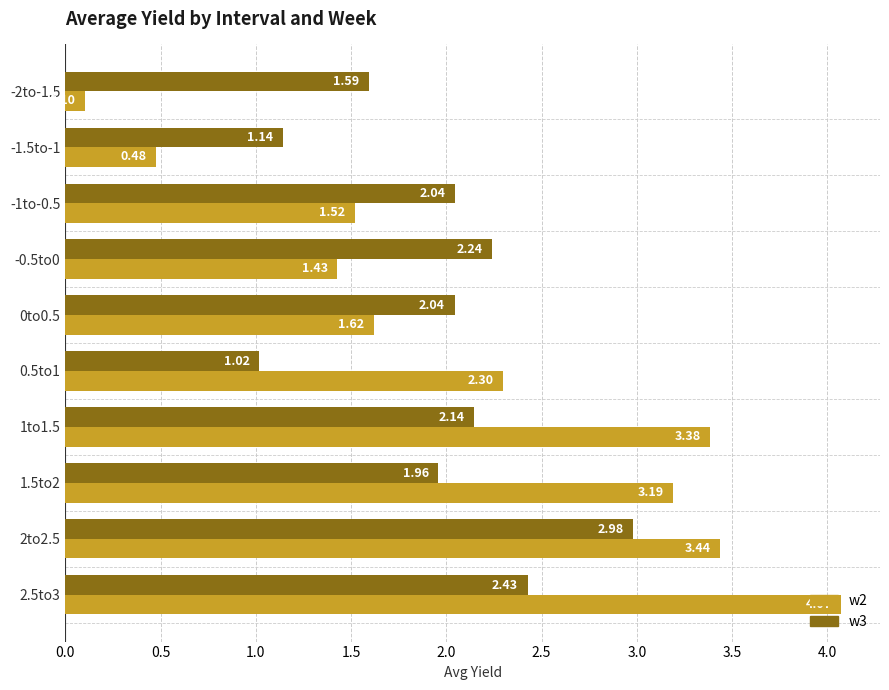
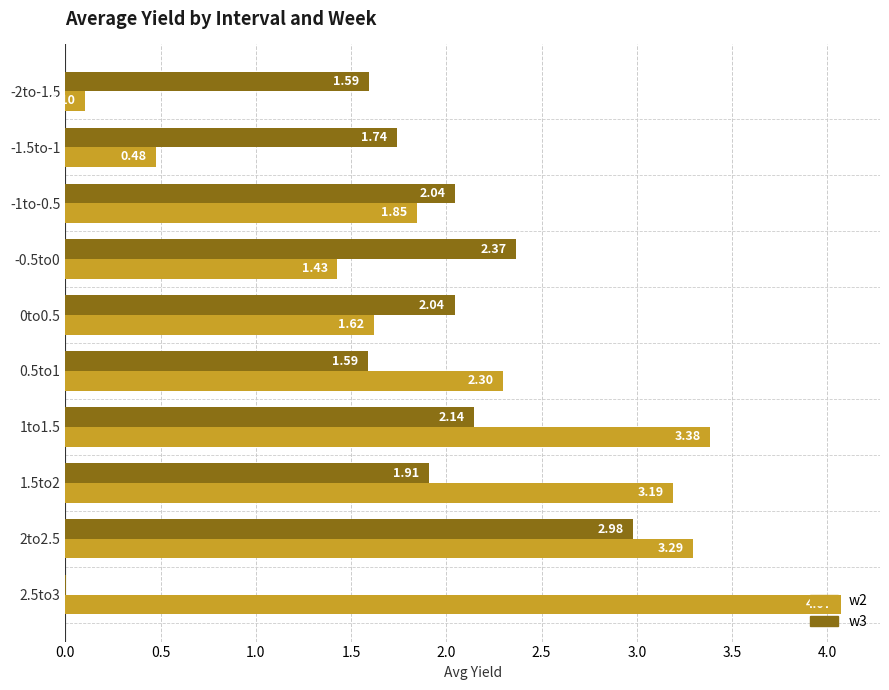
w3, -1.5to-1: 1.14 -> 1.74
w2, -1to-0.5: 1.52 -> 1.85
w3, -0.5to0: 2.24 -> 2.37
w3, 0.5to1: 1.02 -> 1.59
w3, 1.5to2: 1.96 -> 1.91
w2, 2to2.5: 3.44 -> 3.29
w3, 2.5to3: 2.43 -> 0.00
